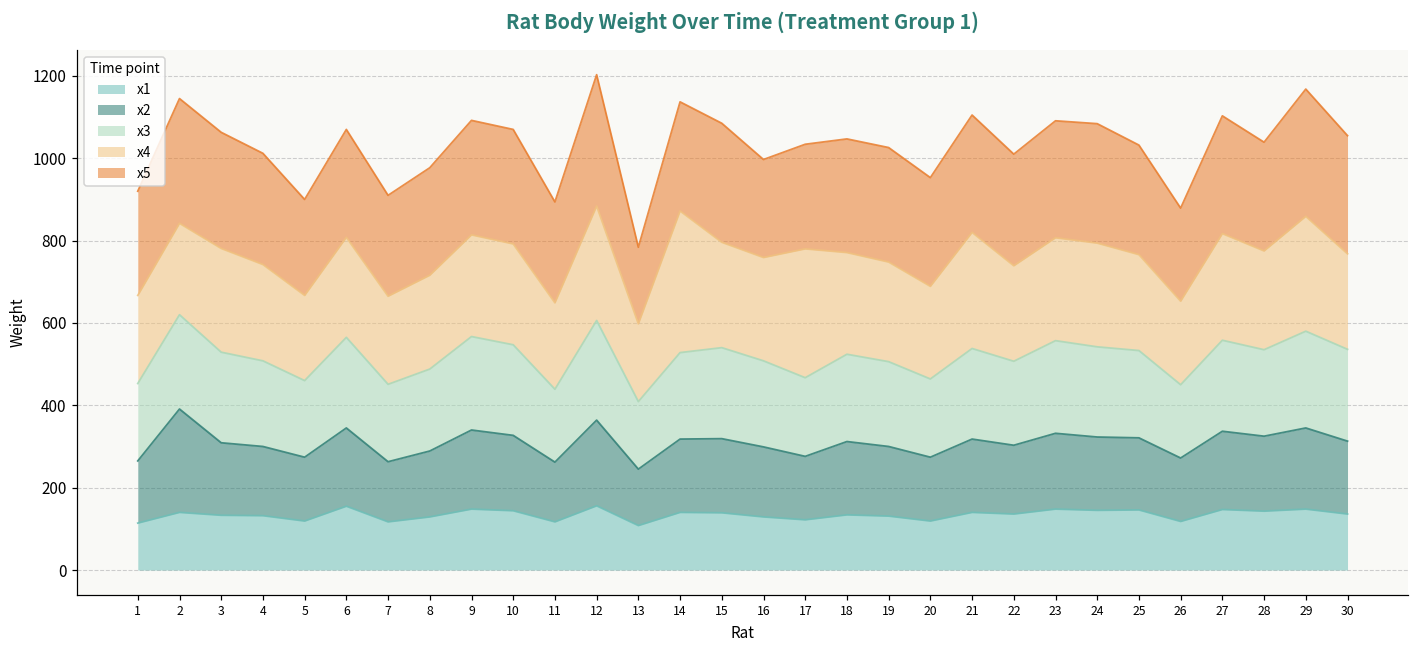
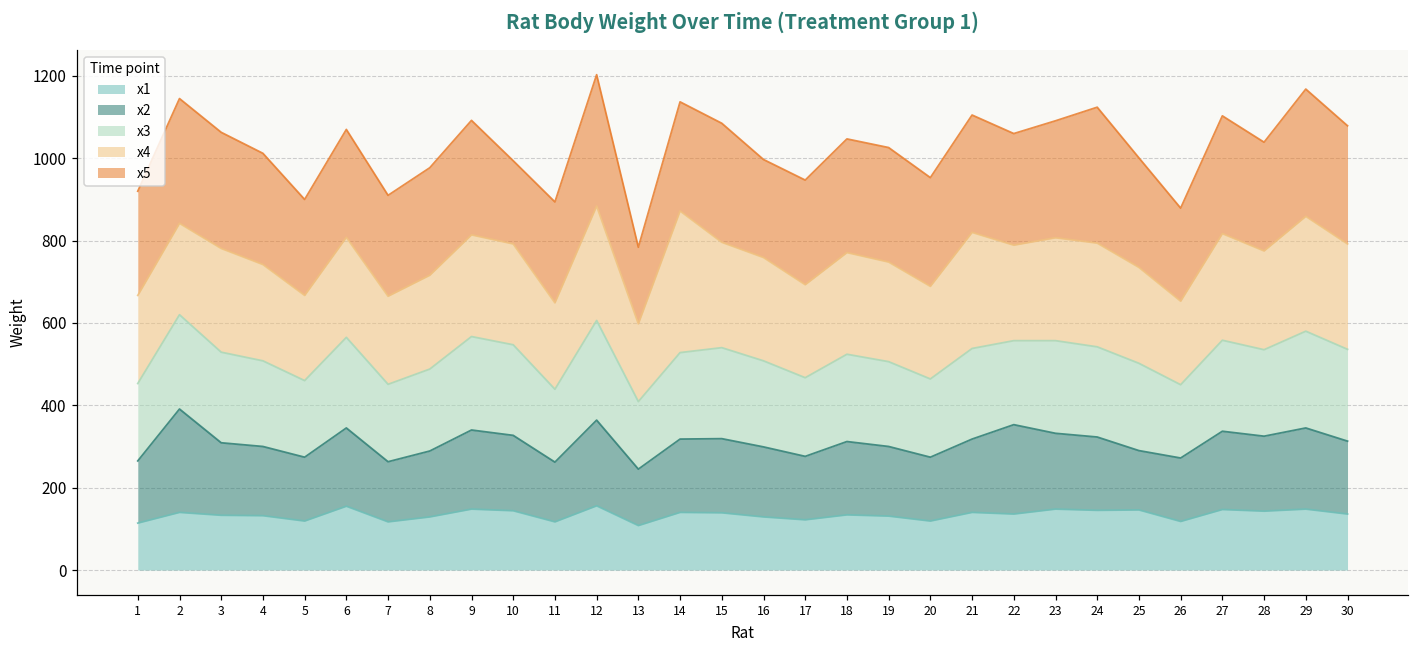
x5, 10: 280 -> 200
x4, 17: 310 -> 230
x2, 22: 170 -> 220
x5, 24: 290 -> 330
x2, 25: 180 -> 140
x4, 30: 230 -> 260
